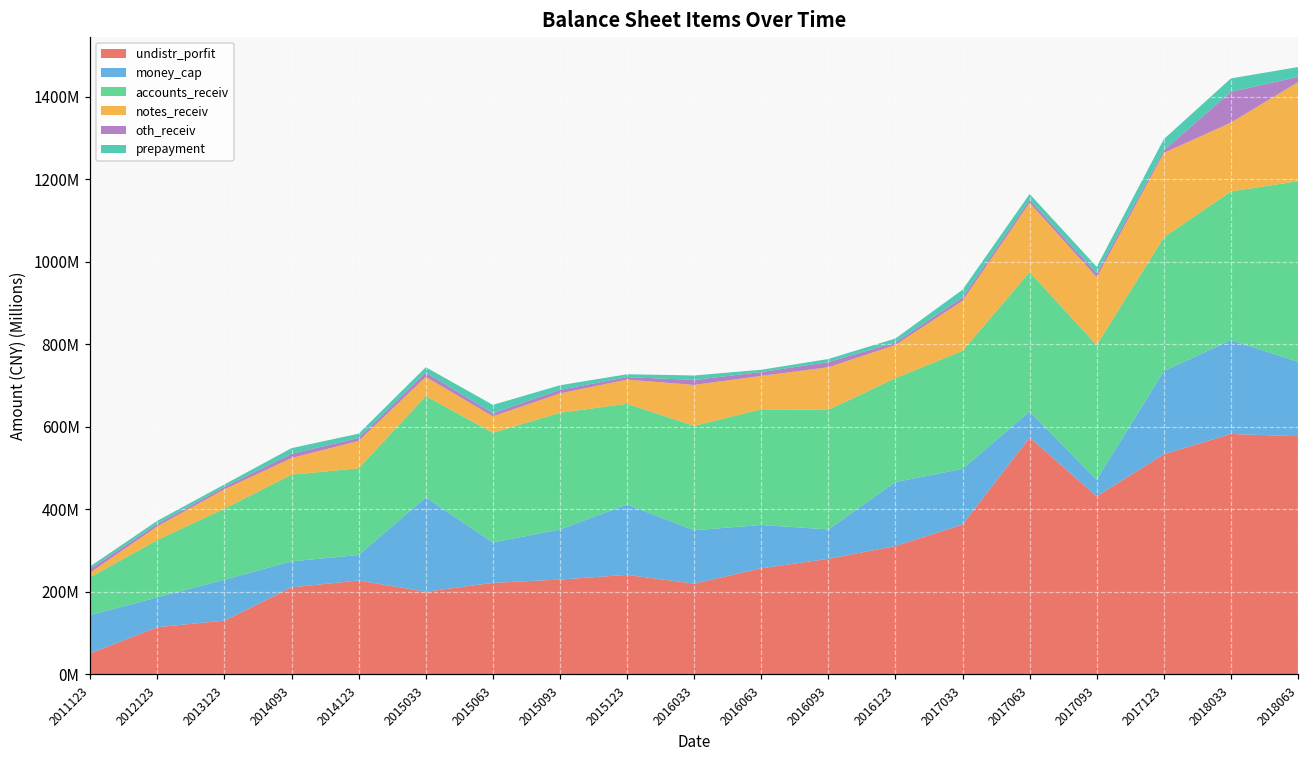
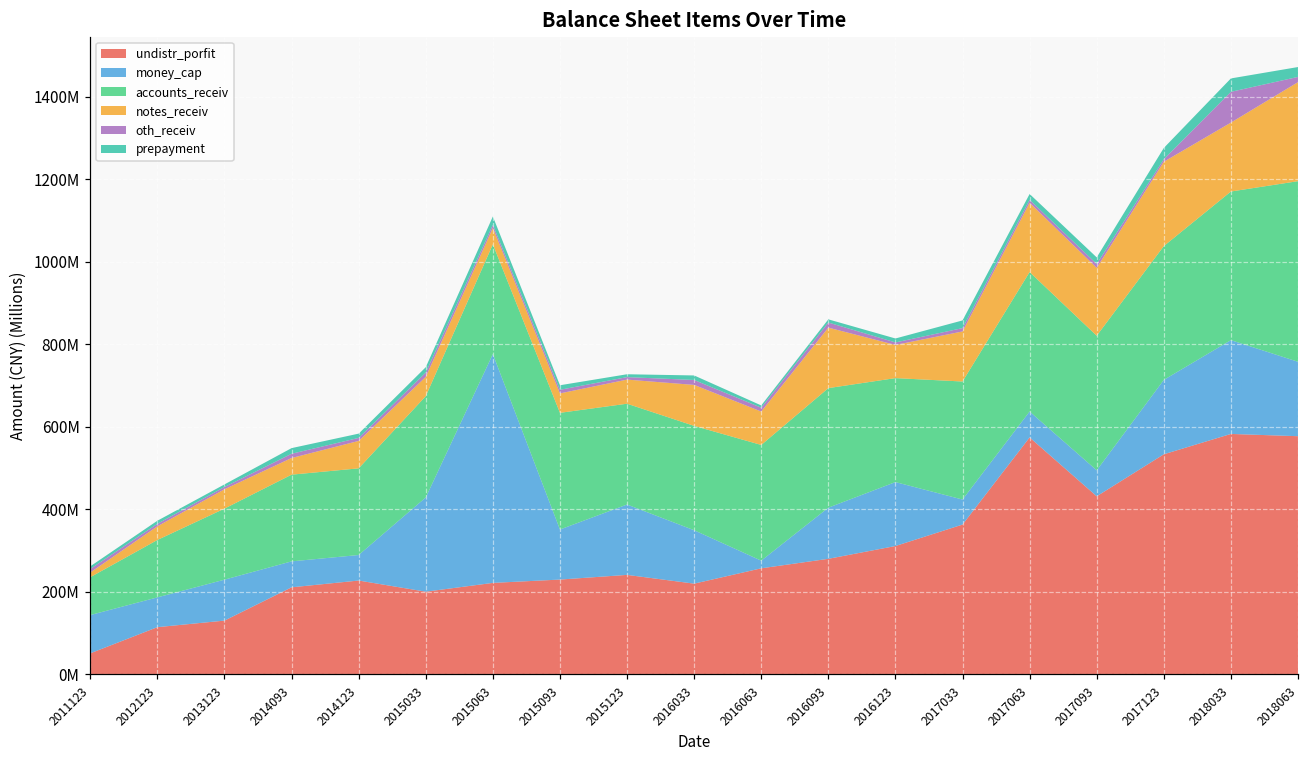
money_cap, 2015063: 100000000 -> 550000000
money_cap, 2016063: 100000000 -> 20000000
money_cap, 2016093: 70000000 -> 120000000
notes_receiv, 2016093: 100000000 -> 150000000
money_cap, 2017033: 130000000 -> 60000000
money_cap, 2017093: 40000000 -> 60000000
money_cap, 2017123: 200000000 -> 180000000
